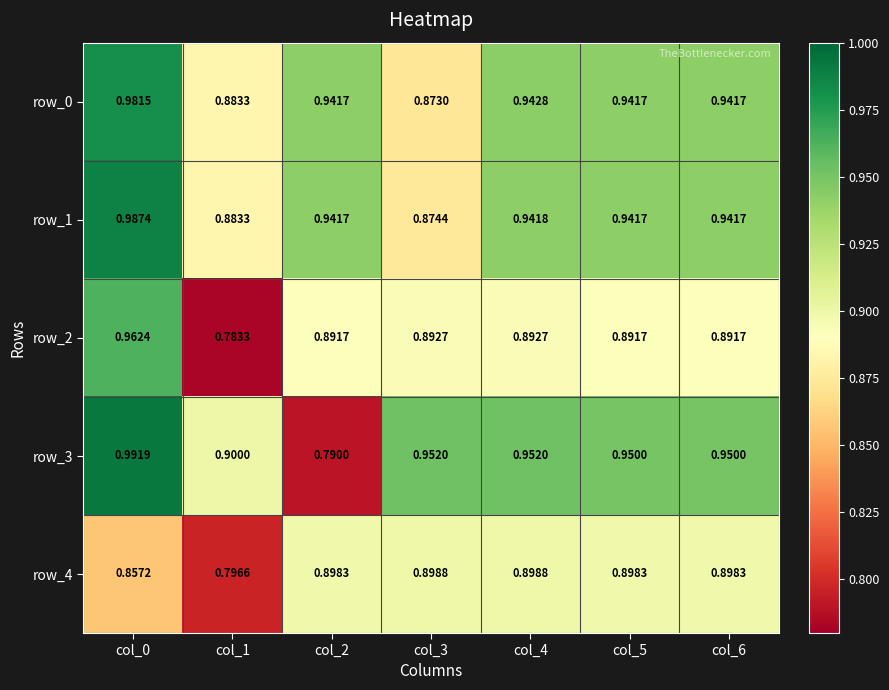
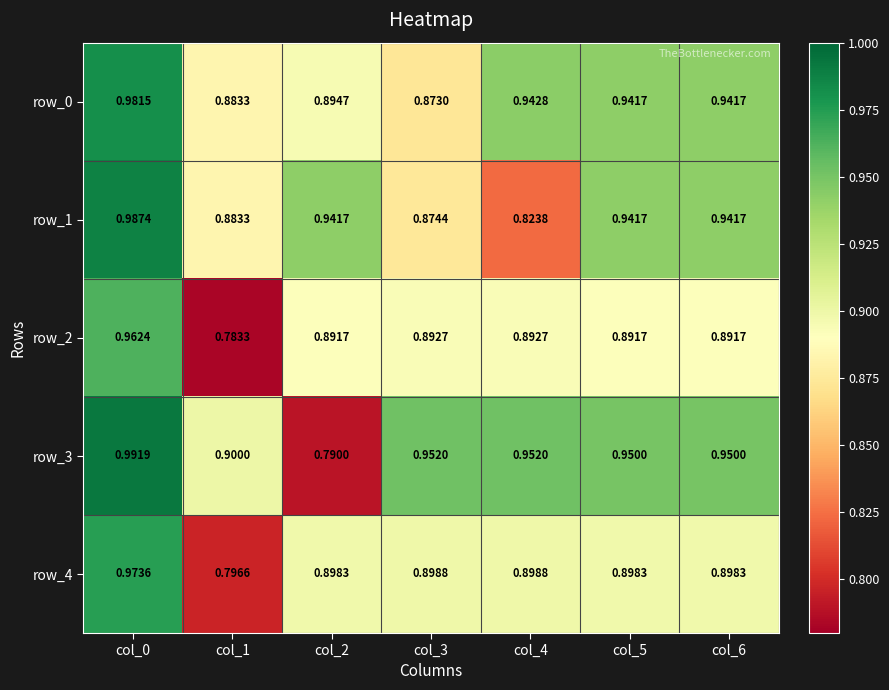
row_0, col_2: 0.9417 -> 0.8947
row_1, col_4: 0.9418 -> 0.8238
row_4, col_0: 0.8572 -> 0.9736
